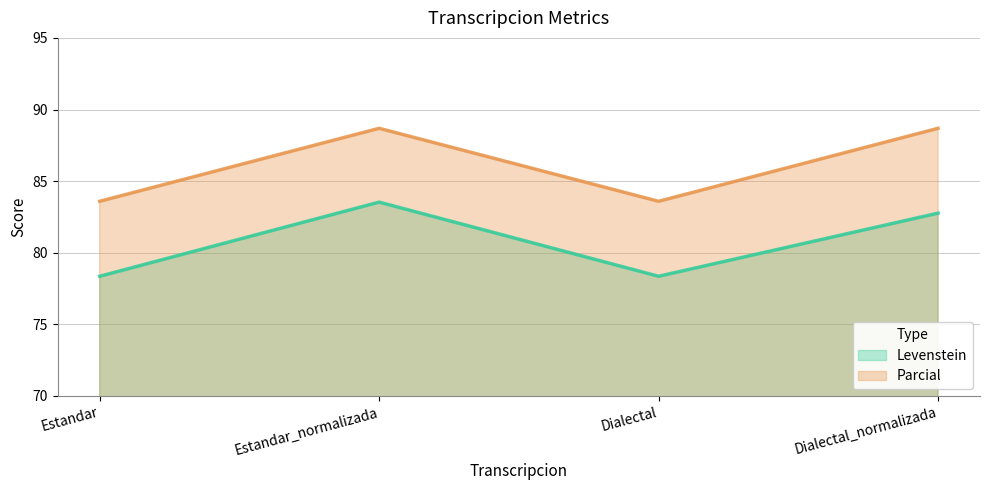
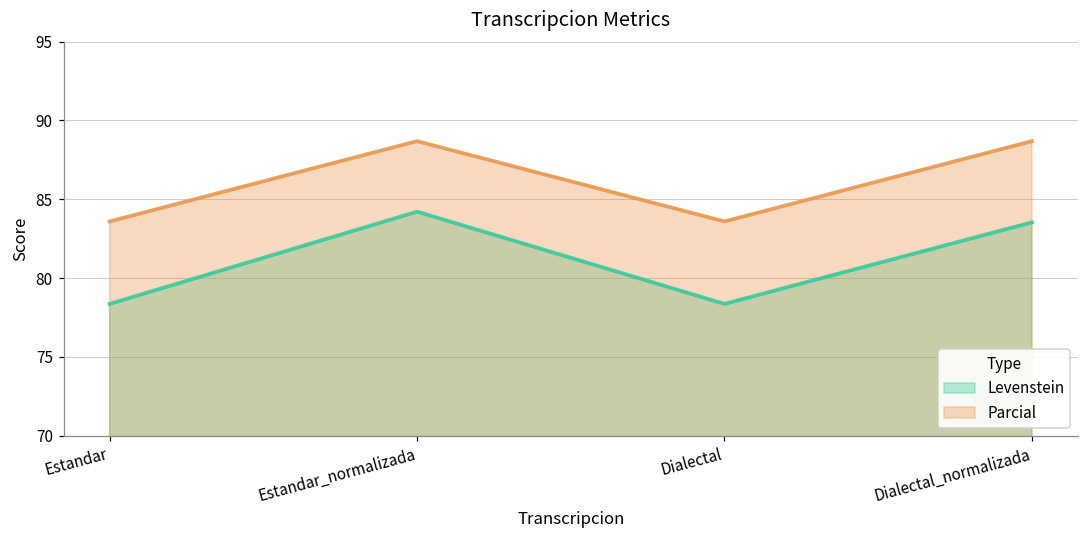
Levenstein, Estandar_normalizada: 83.5 -> 84.2
Levenstein, Dialectal_normalizada: 82.8 -> 83.5
